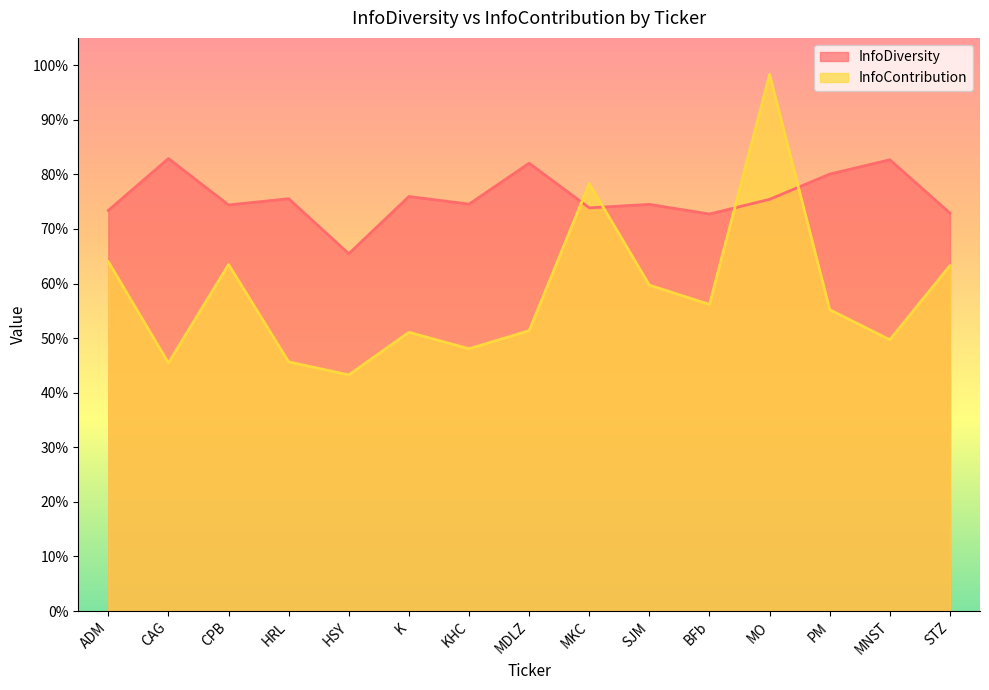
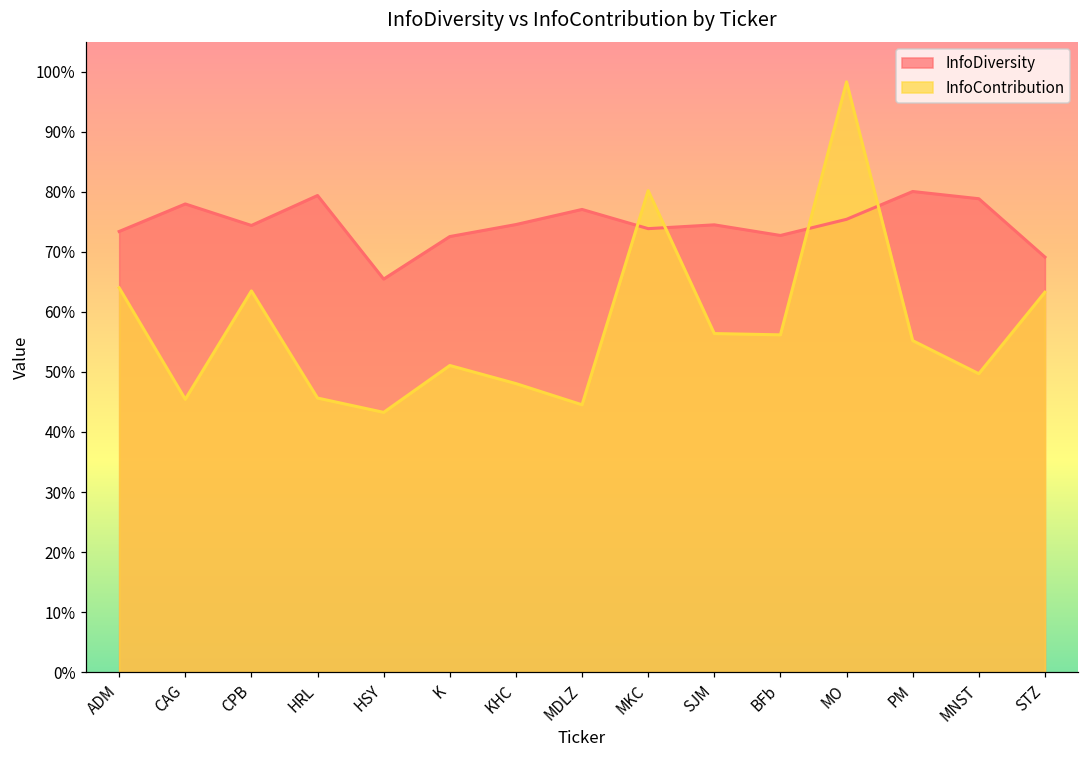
InfoDiversity, CAG: 83% -> 78%
InfoDiversity, HRL: 76% -> 79%
InfoDiversity, K: 76% -> 73%
InfoDiversity, MDLZ: 82% -> 77%
InfoContribution, MDLZ: 51% -> 45%
InfoContribution, MKC: 78% -> 80%
InfoContribution, SJM: 60% -> 56%
InfoDiversity, MNST: 83% -> 79%
InfoDiversity, STZ: 73% -> 69%
